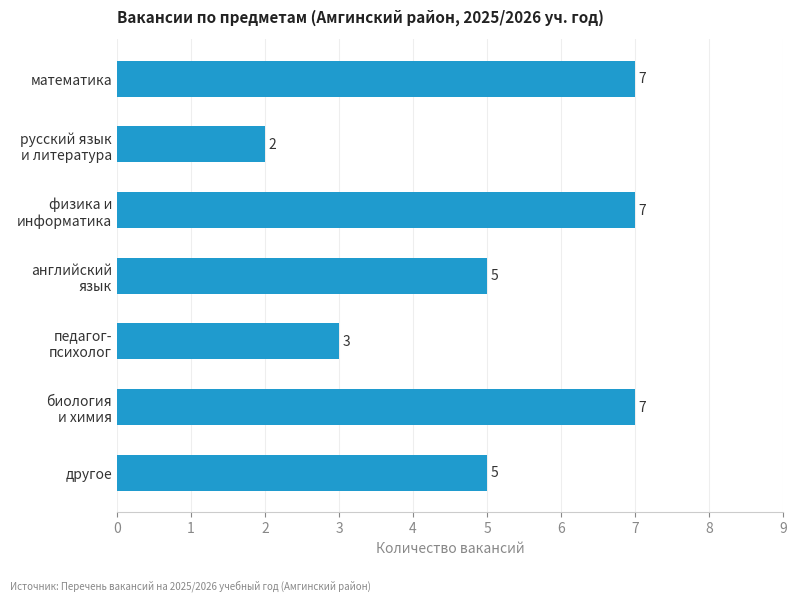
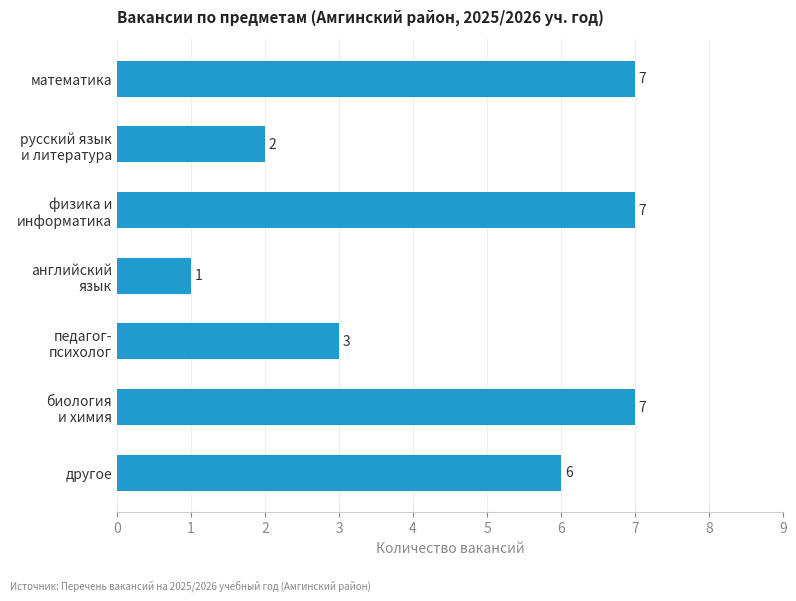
английский язык: 5 -> 1
другое: 5 -> 6
